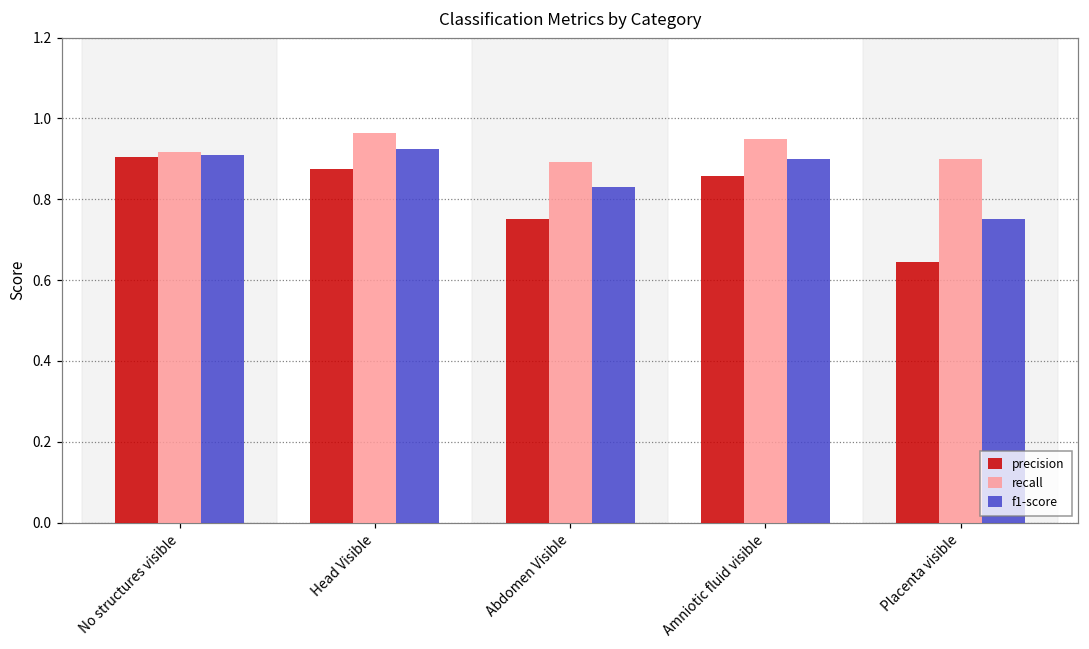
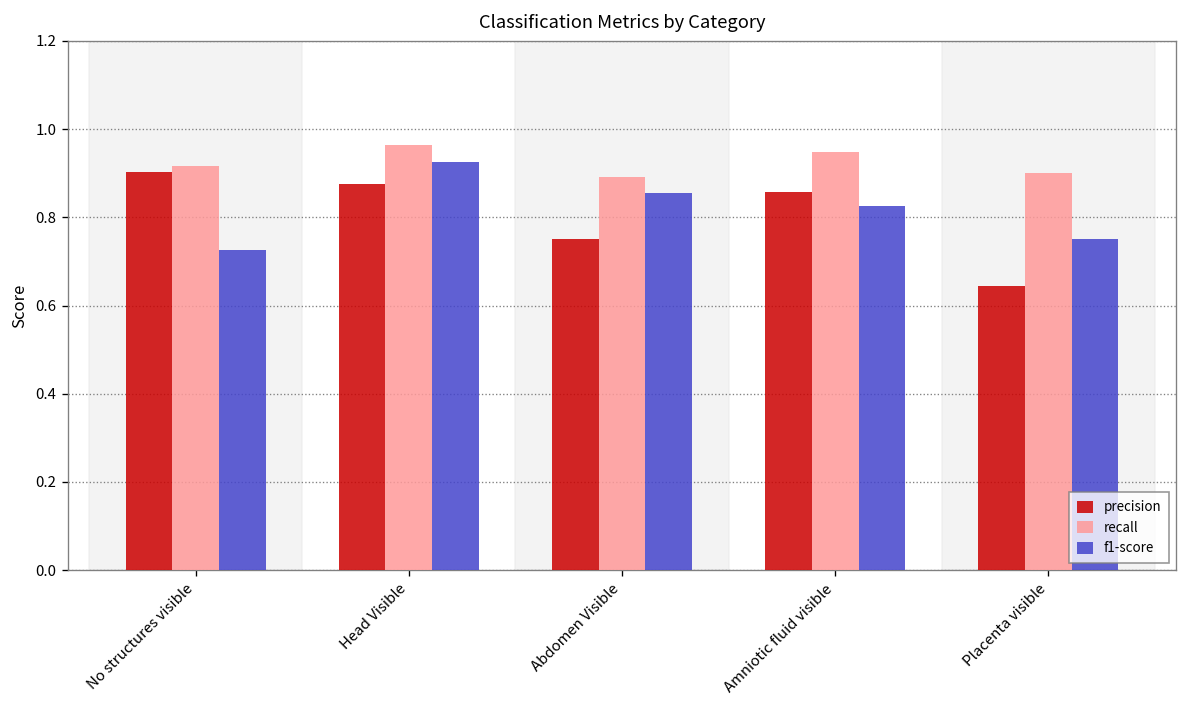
f1-score, No structures visible: 0.91 -> 0.73
f1-score, Abdomen Visible: 0.83 -> 0.85
f1-score, Amniotic fluid visible: 0.90 -> 0.83
